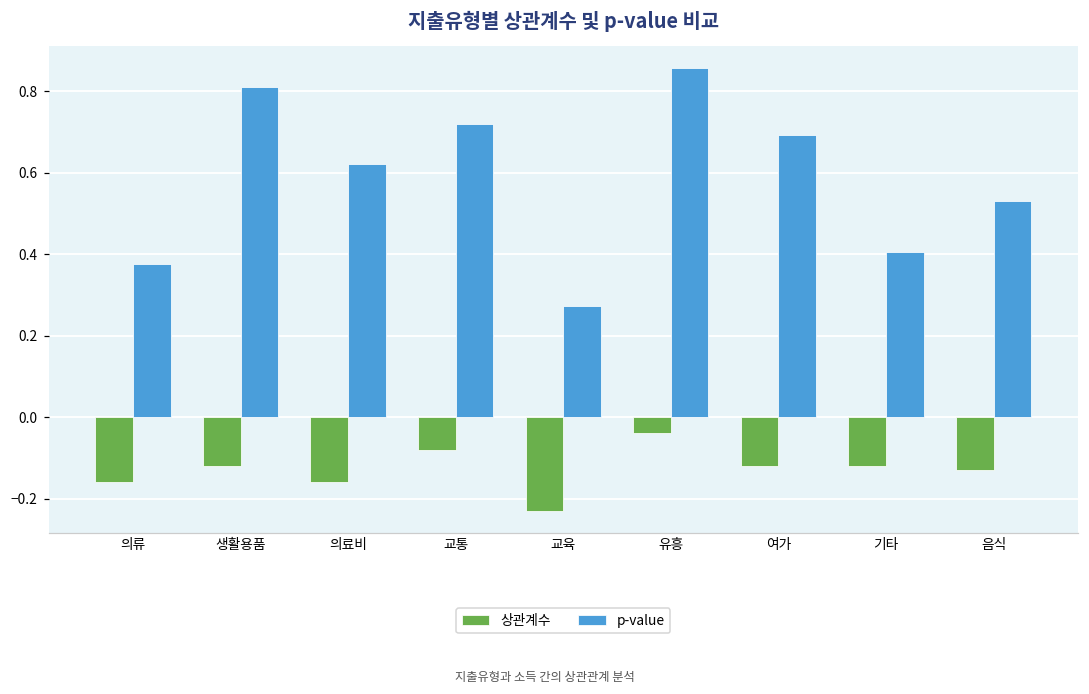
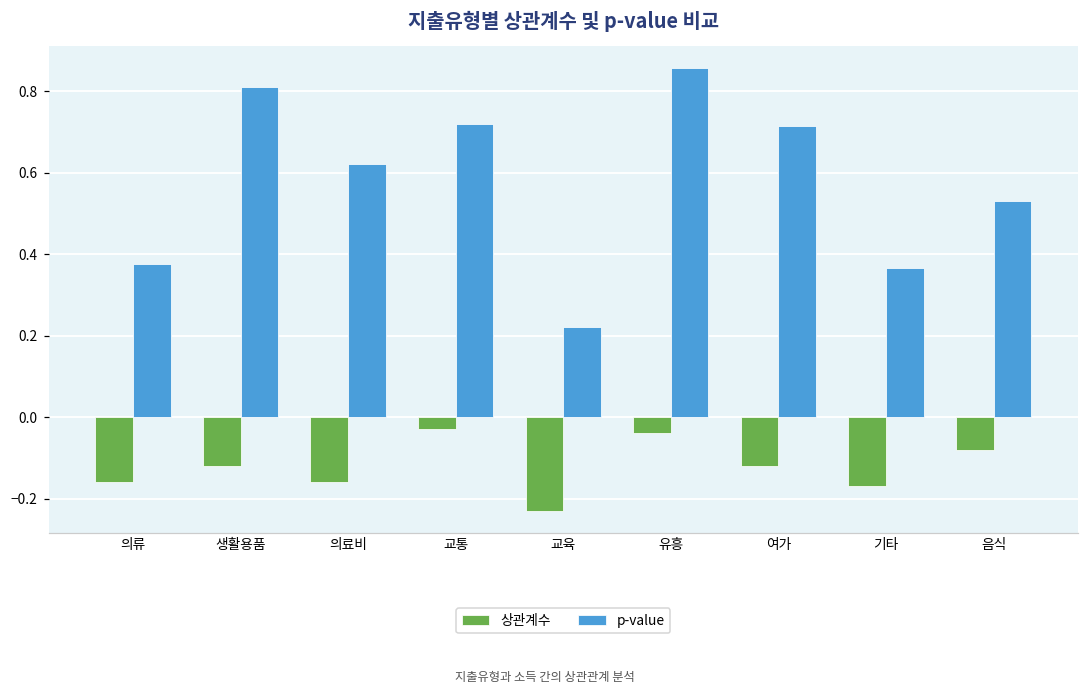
상관계수, 교통: -0.08 -> -0.03
p-value, 교육: 0.27 -> 0.22
p-value, 여가: 0.69 -> 0.71
상관계수, 기타: -0.12 -> -0.17
p-value, 기타: 0.41 -> 0.37
상관계수, 음식: -0.13 -> -0.08
